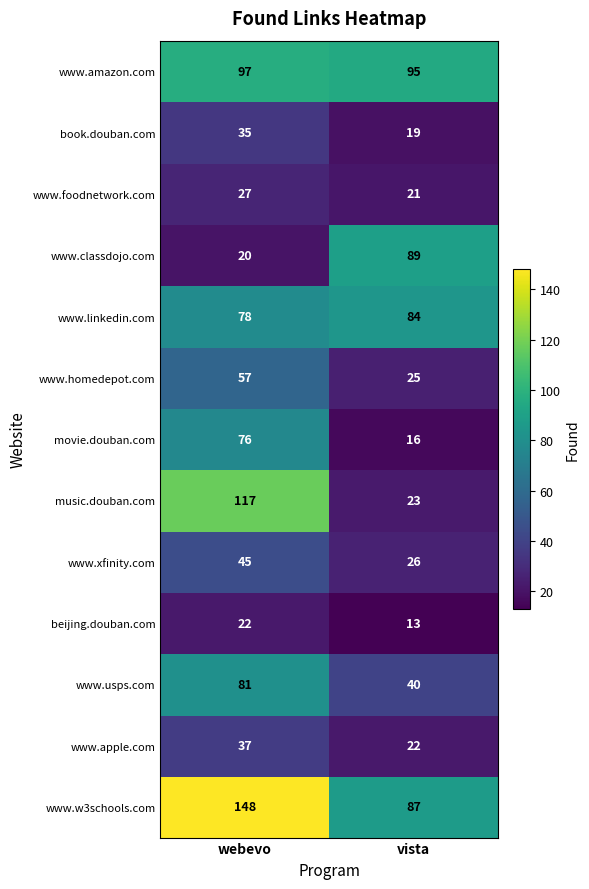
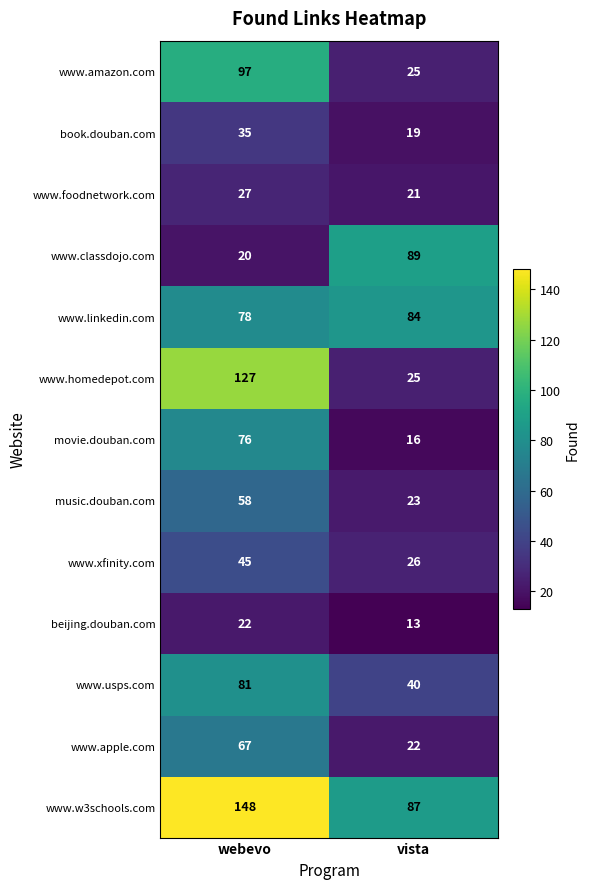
www.amazon.com, vista: 95 -> 25
www.homedepot.com, webevo: 57 -> 127
music.douban.com, webevo: 117 -> 58
www.apple.com, webevo: 37 -> 67
